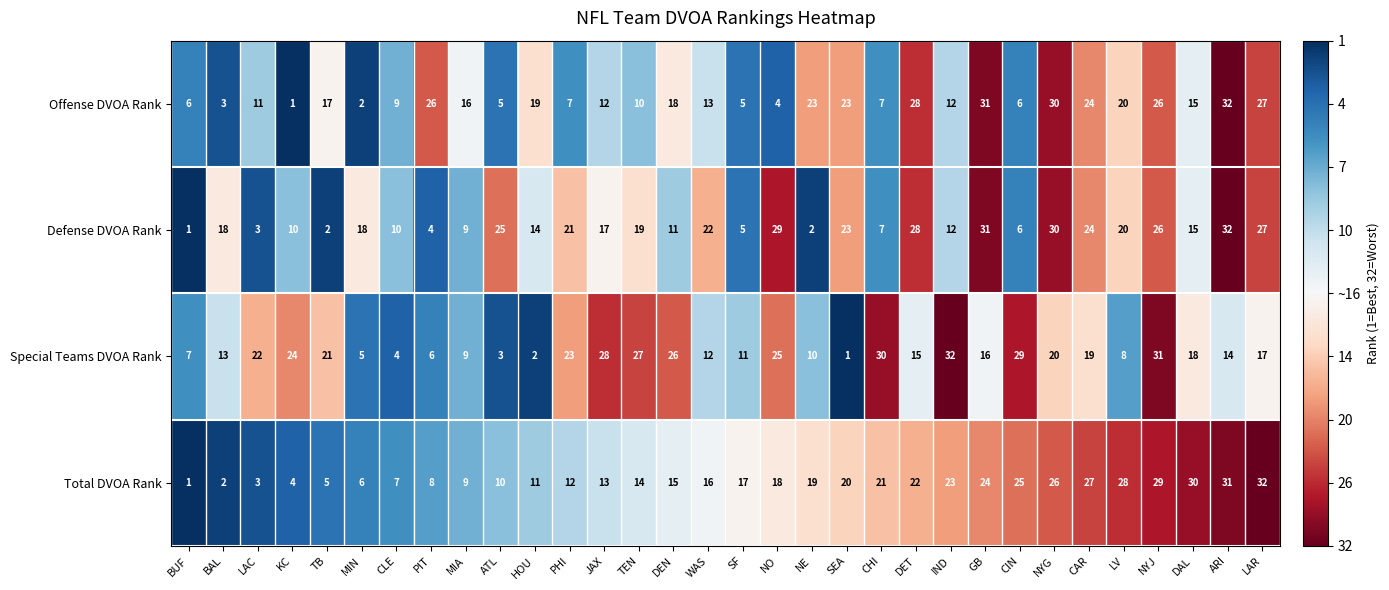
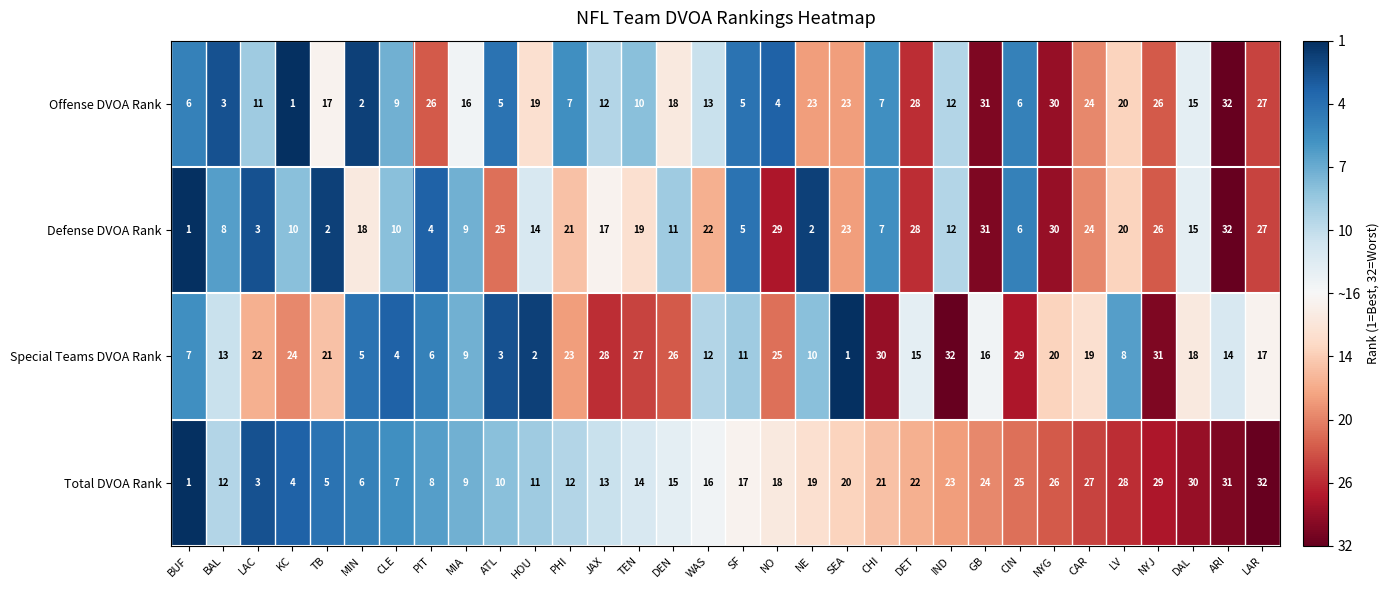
Defense DVOA Rank, BAL: 18 -> 8
Total DVOA Rank, BAL: 2 -> 12
